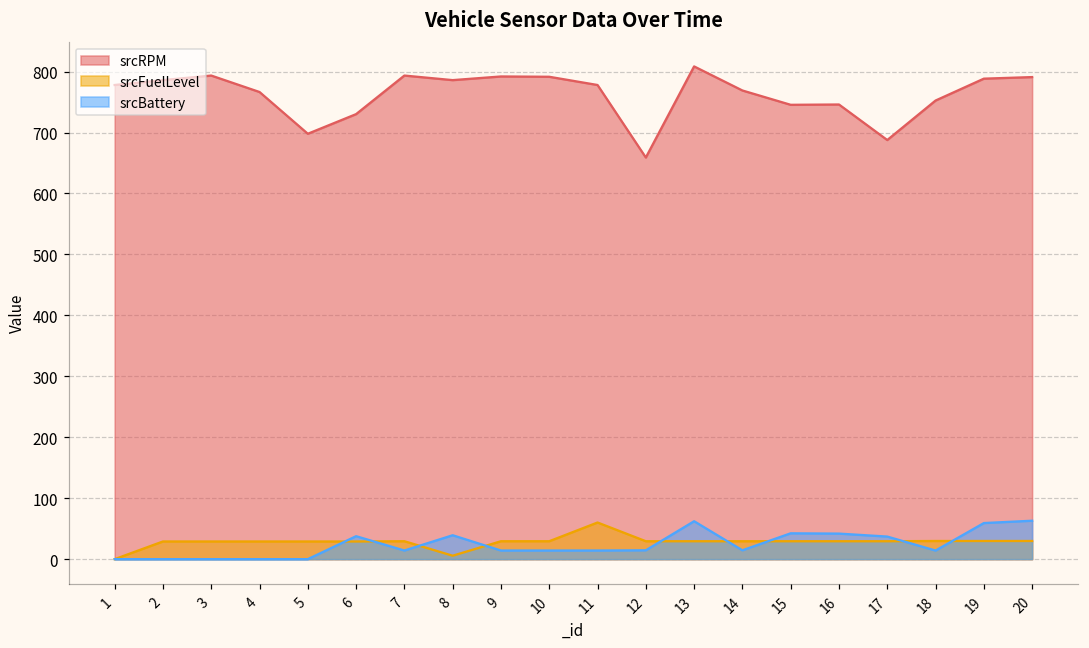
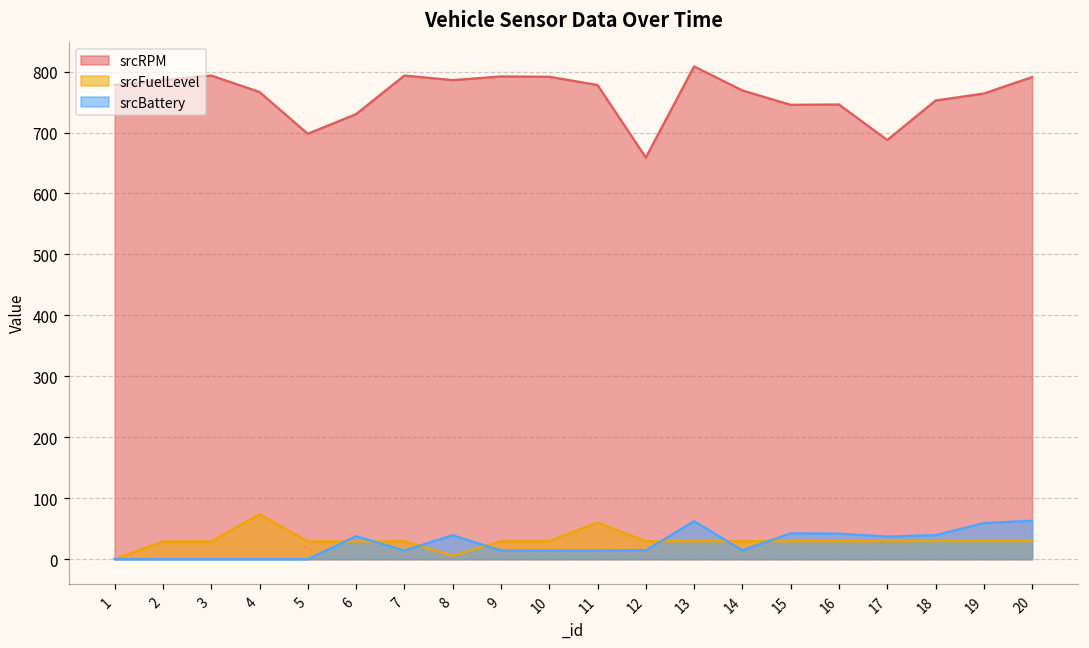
srcFuelLevel, 4: 30 -> 70
srcBattery, 18: 10 -> 40
srcRPM, 19: 790 -> 760
